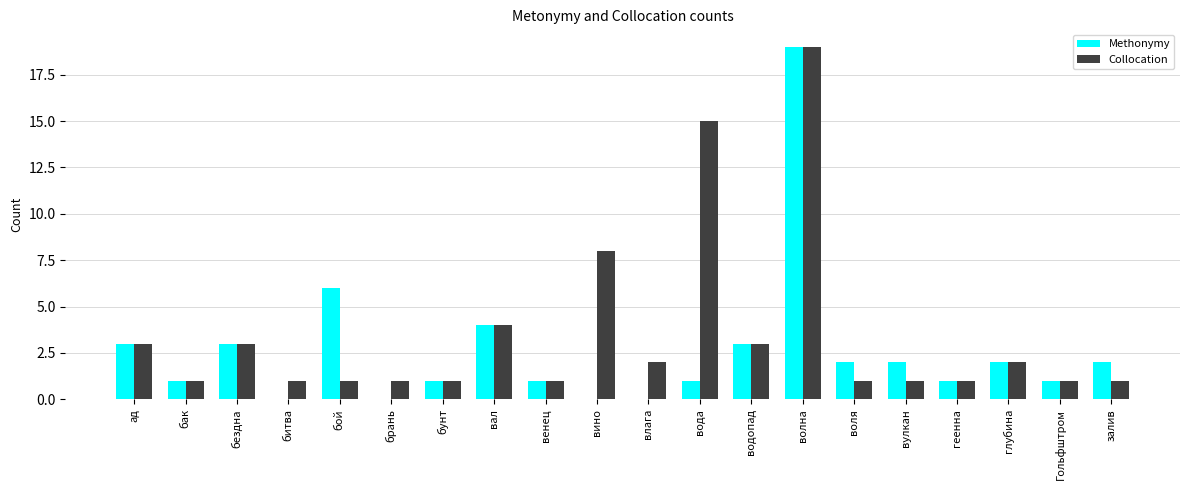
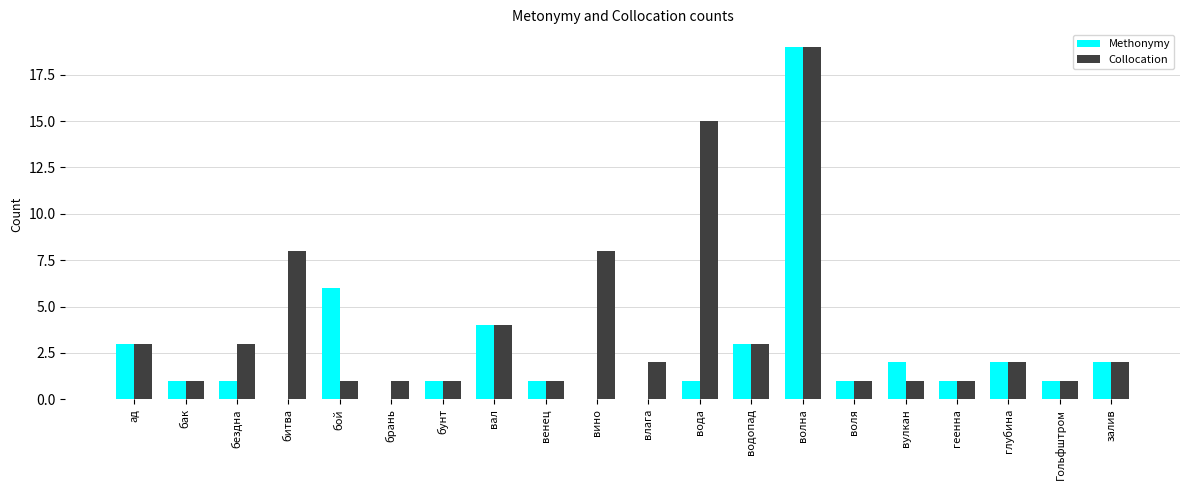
Methonymy, бездна: 3 -> 1
Collocation, битва: 1 -> 8
Methonymy, воля: 2 -> 1
Collocation, залив: 1 -> 2
